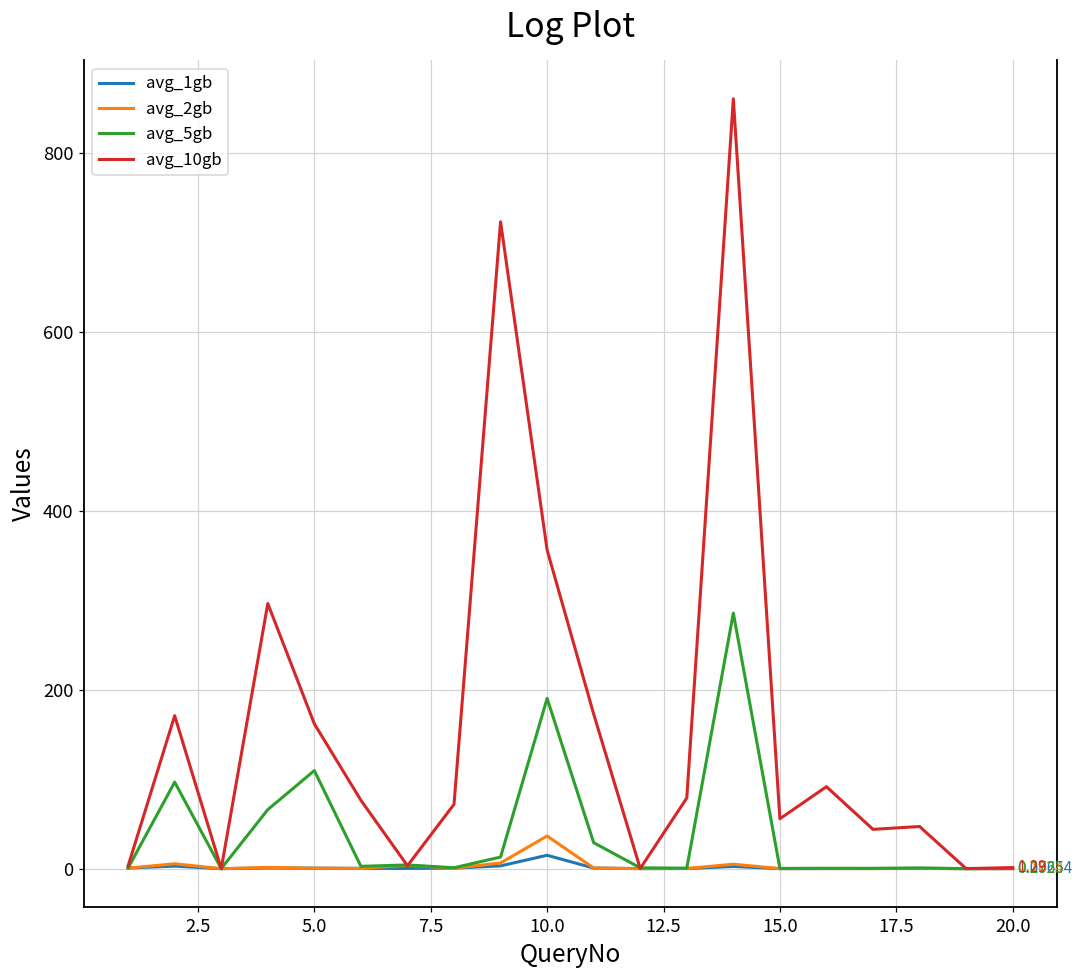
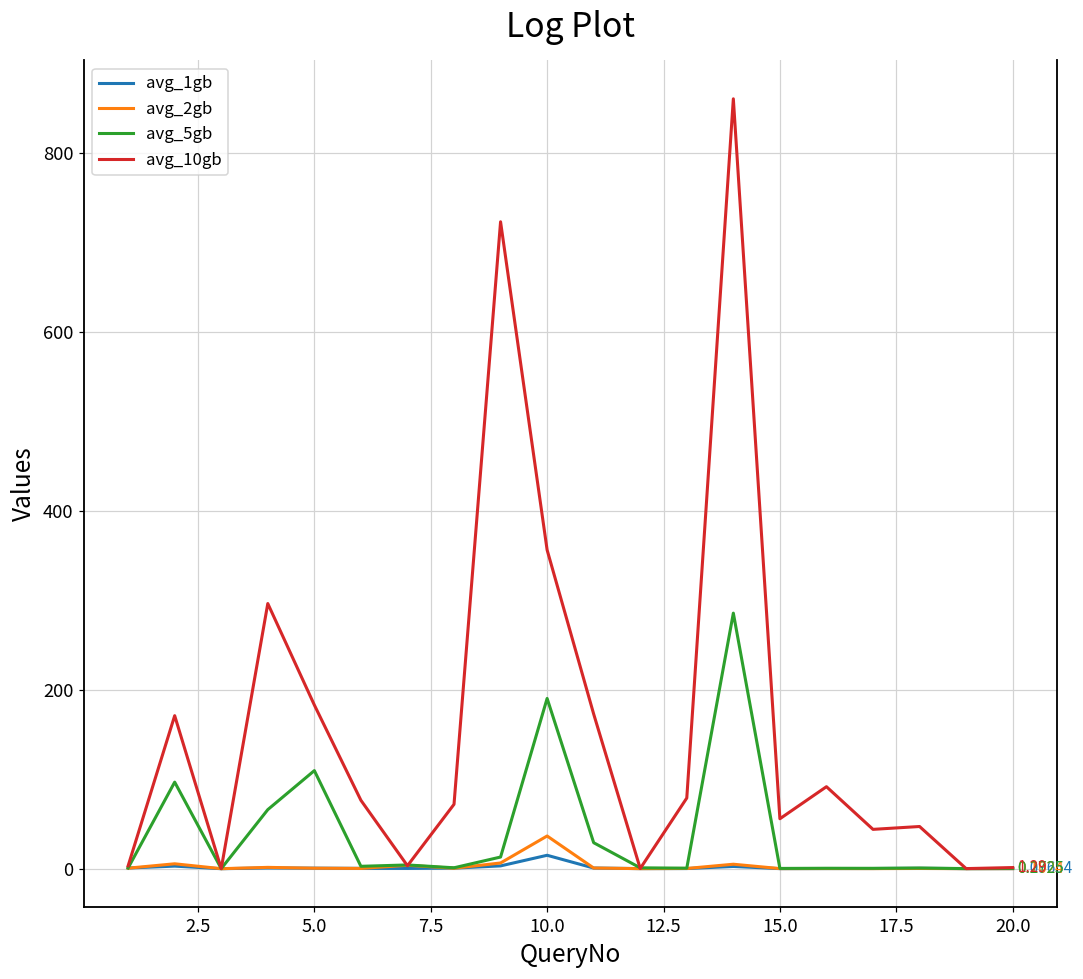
avg_10gb, 5.0: 160 -> 180
